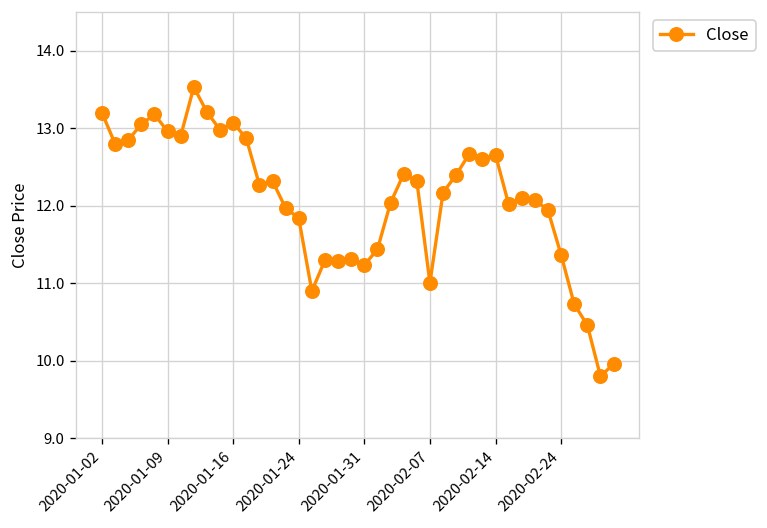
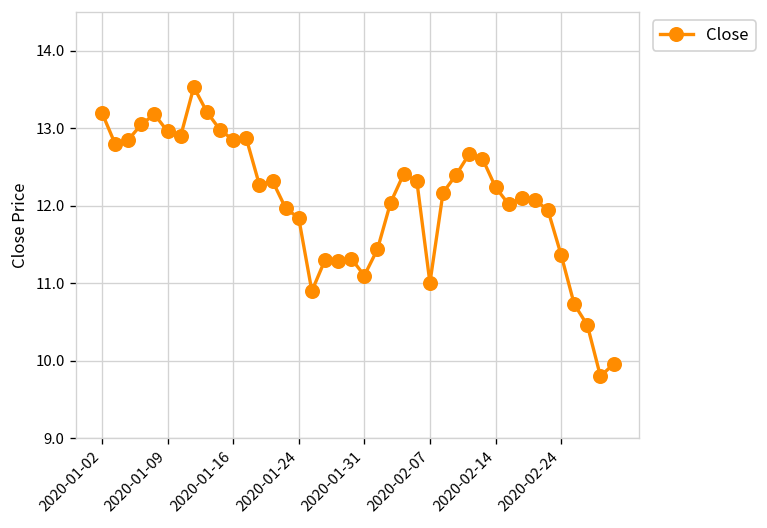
2020-01-16: 13.1 -> 12.9
2020-01-31: 11.2 -> 11.1
2020-02-14: 12.7 -> 12.2
